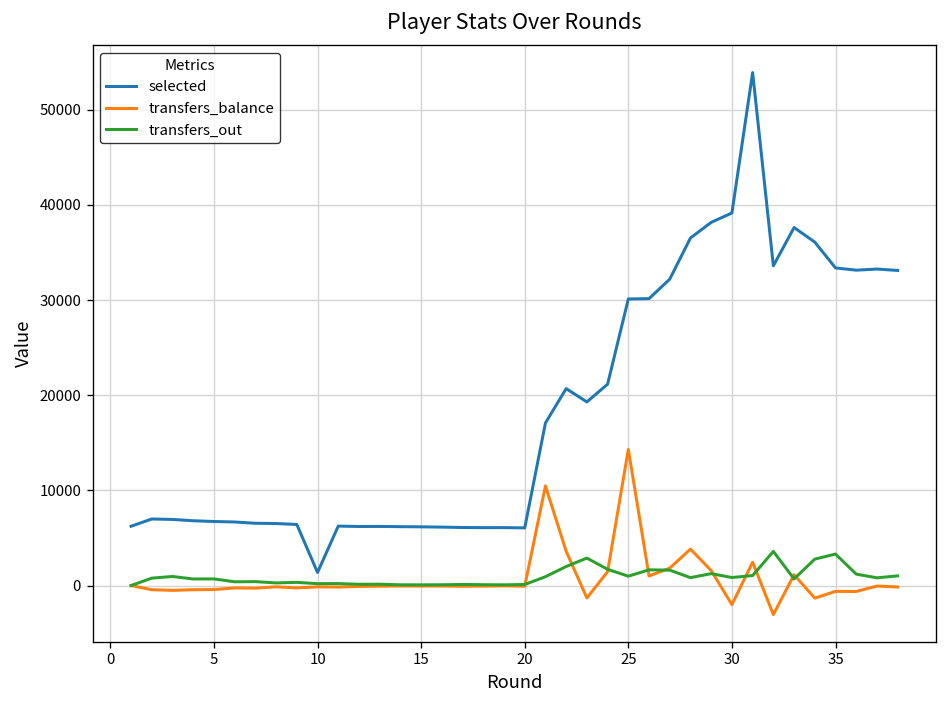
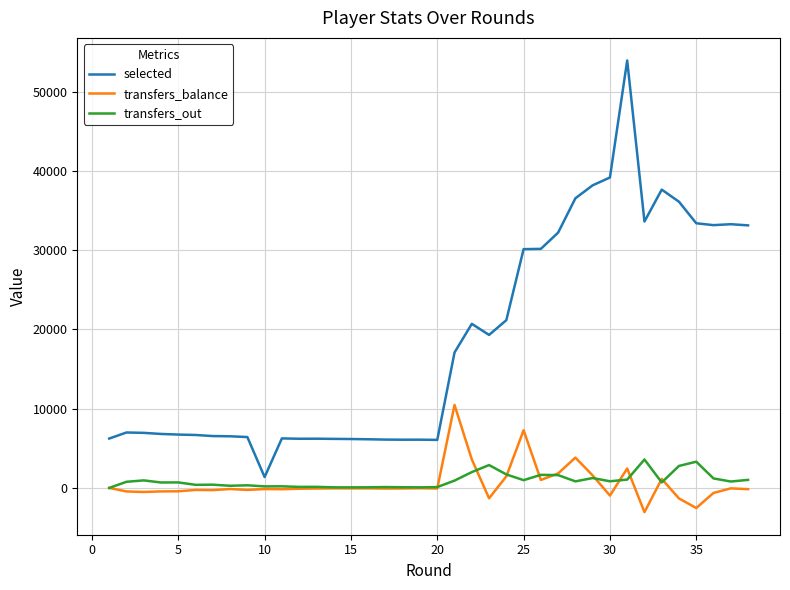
transfers_balance, 25: 14000 -> 7000
transfers_balance, 30: -2000 -> -1000
transfers_balance, 35: -1000 -> -3000
